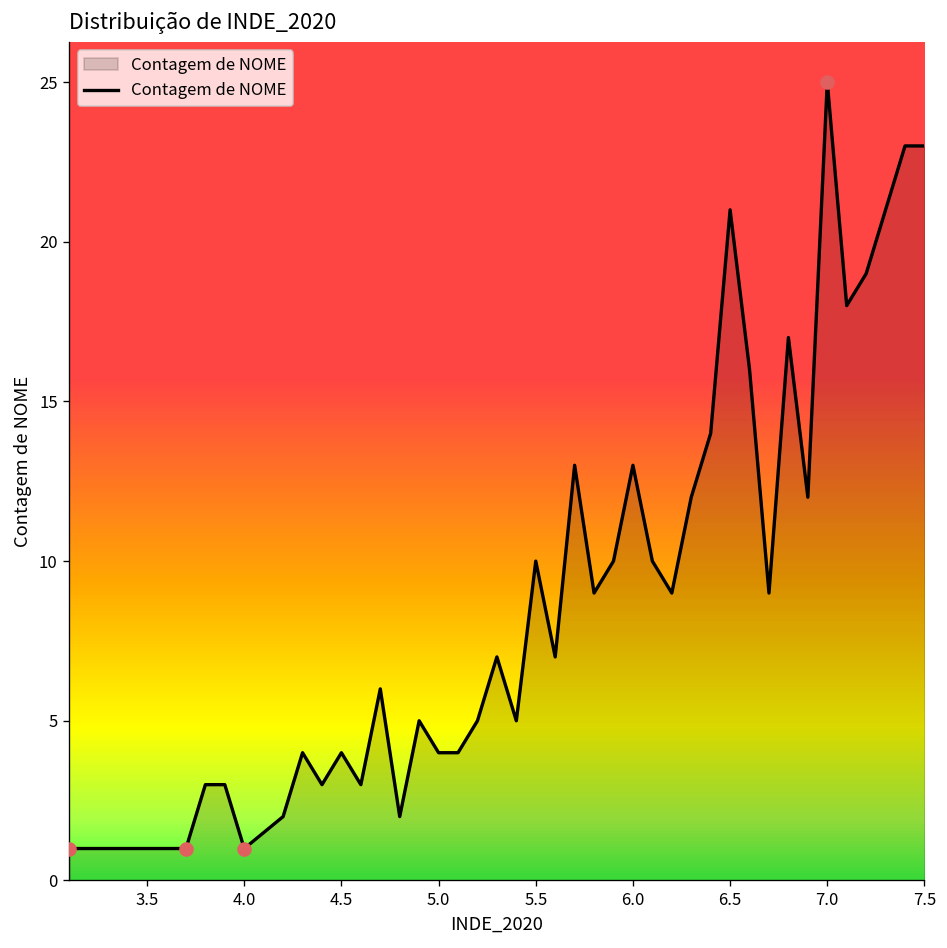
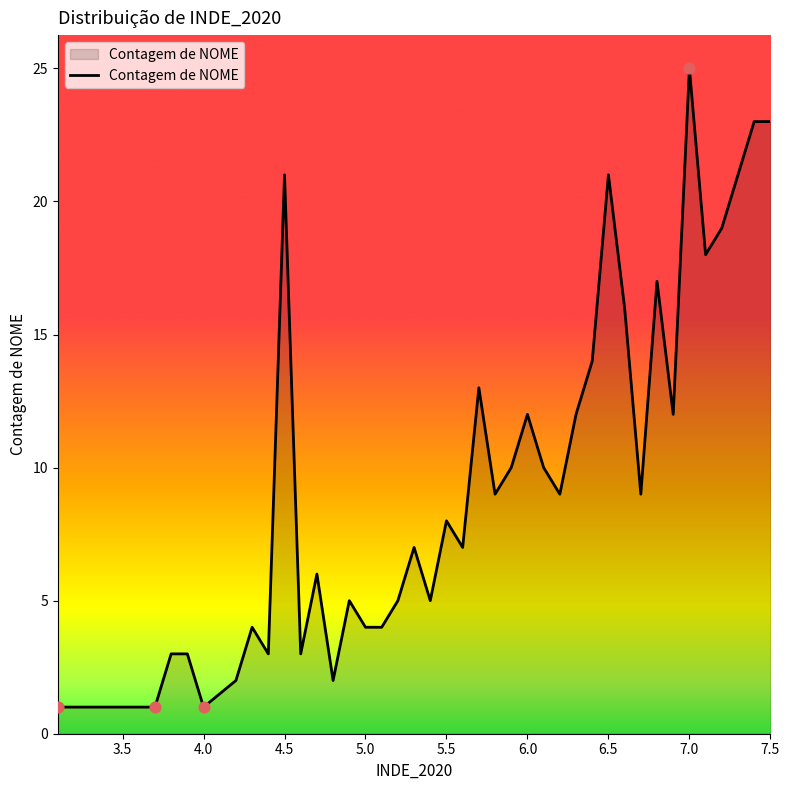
Contagem de NOME, 4.5: 4 -> 21
Contagem de NOME, 5.5: 10 -> 8
Contagem de NOME, 6.0: 13 -> 12
